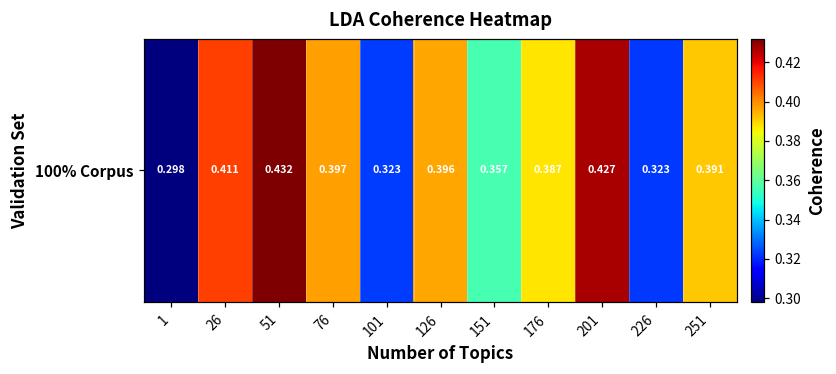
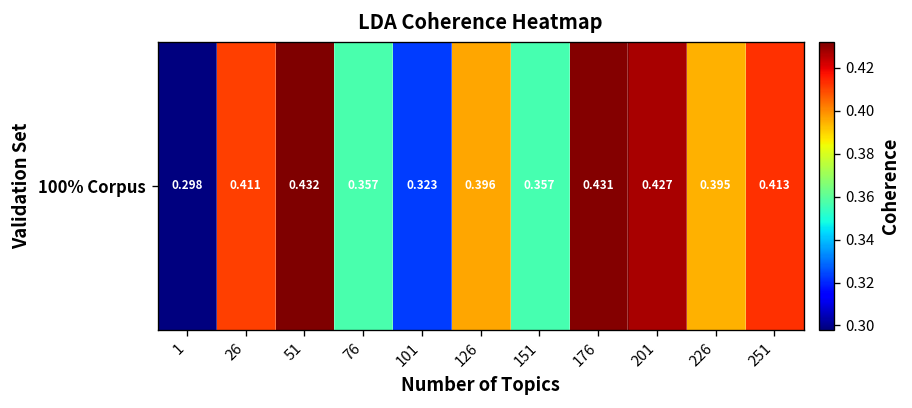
100% Corpus, 76: 0.397 -> 0.357
100% Corpus, 176: 0.387 -> 0.431
100% Corpus, 226: 0.323 -> 0.395
100% Corpus, 251: 0.391 -> 0.413
